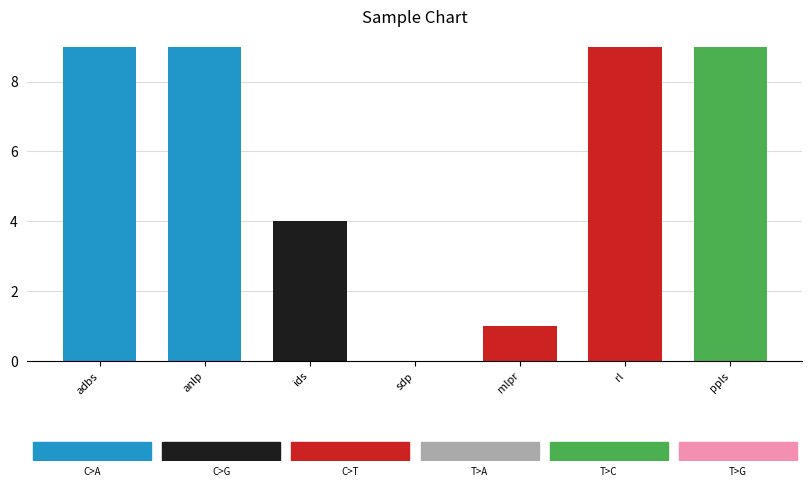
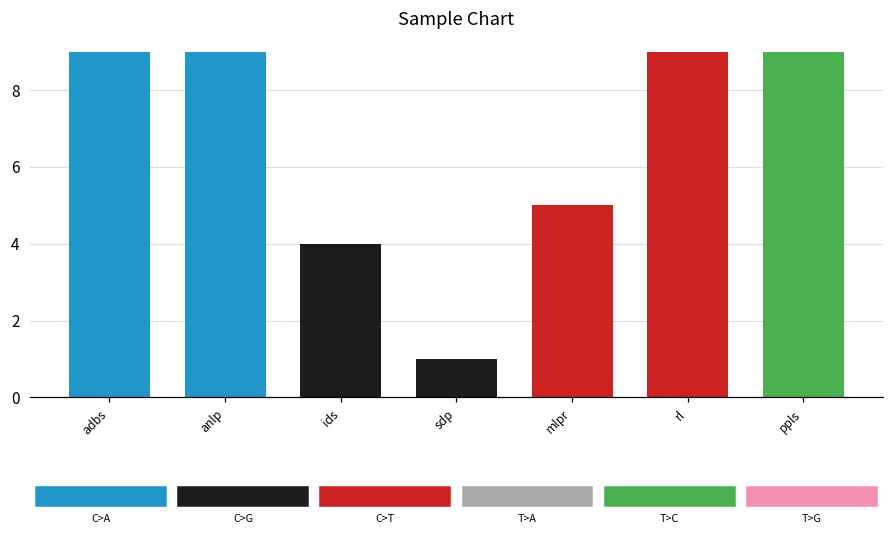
sdp: 0 -> 1
mlpr: 1 -> 5
